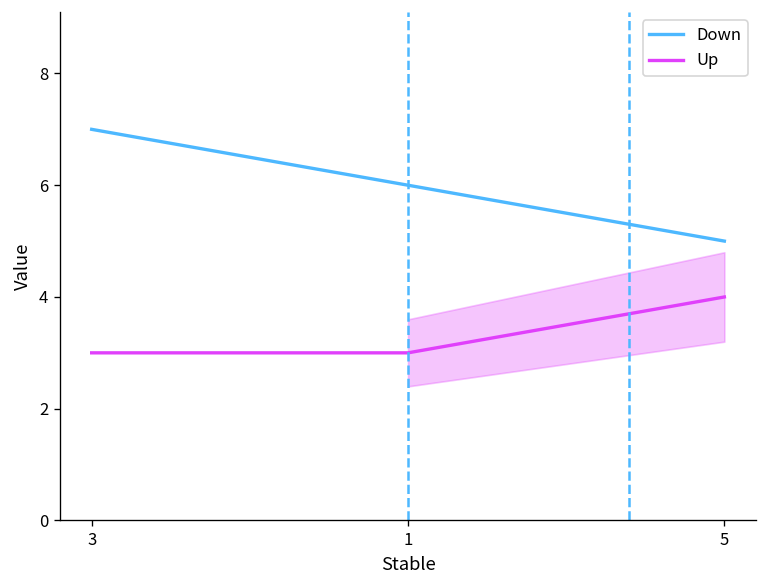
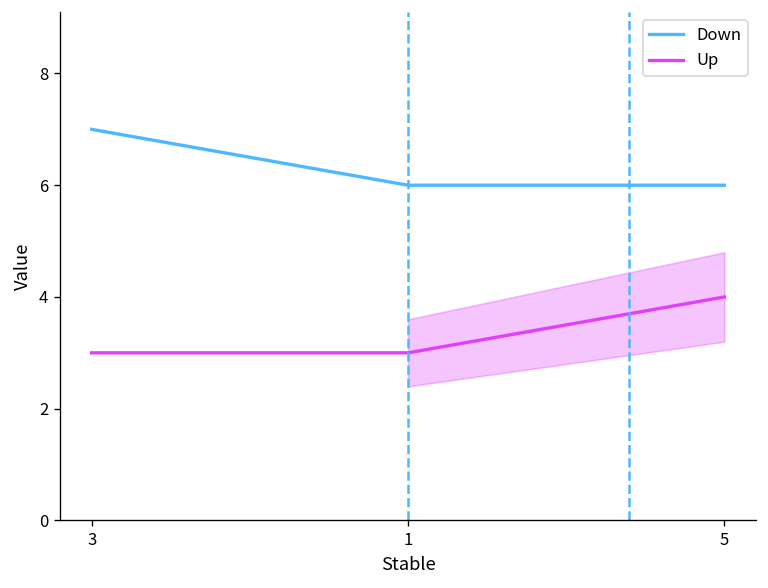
Down, 5: 5 -> 6
